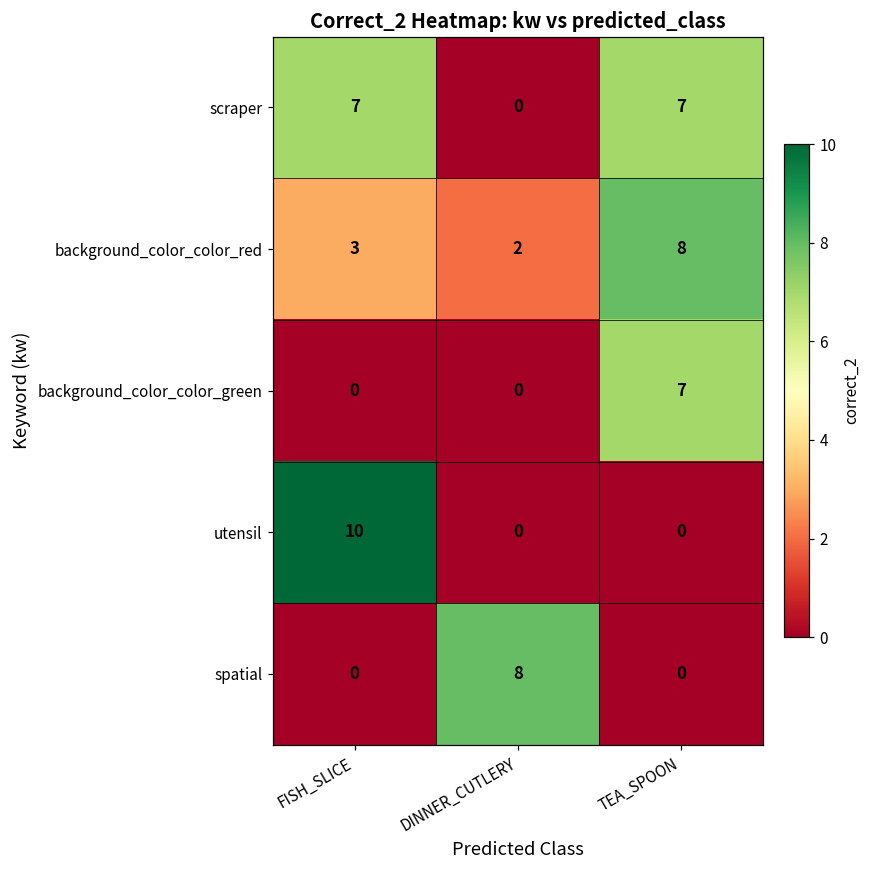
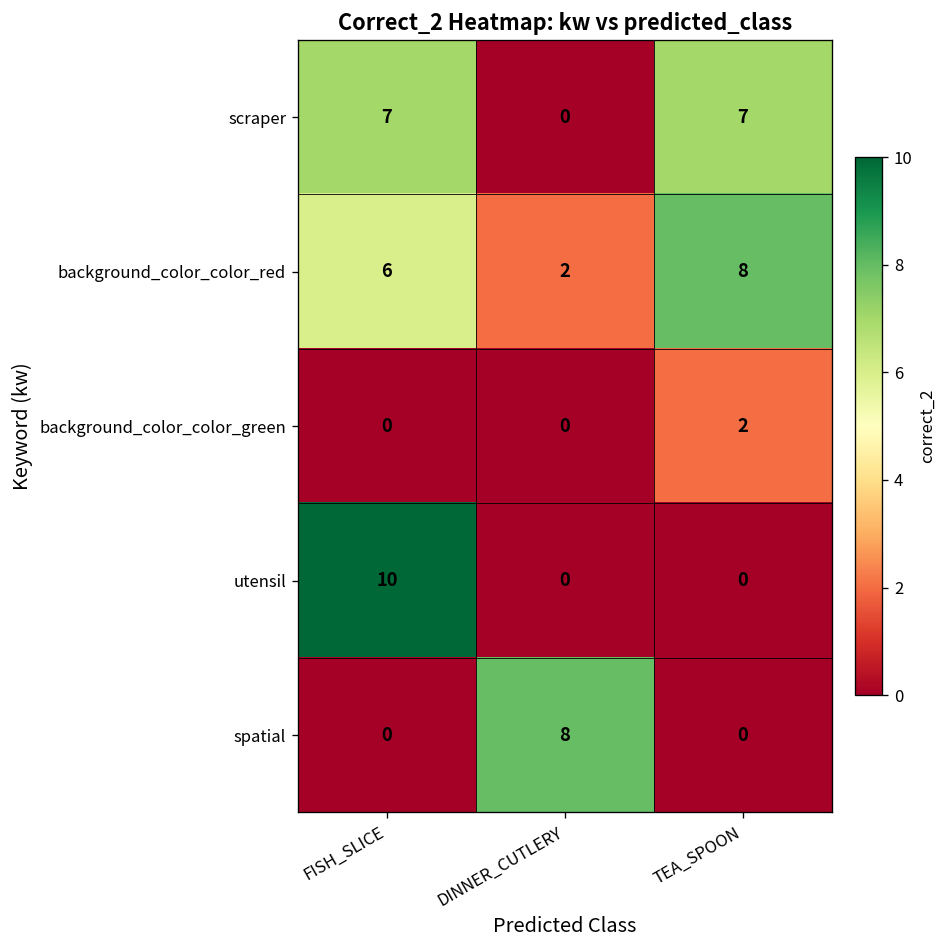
background_color_color_red, FISH_SLICE: 3 -> 6
background_color_color_green, TEA_SPOON: 7 -> 2
